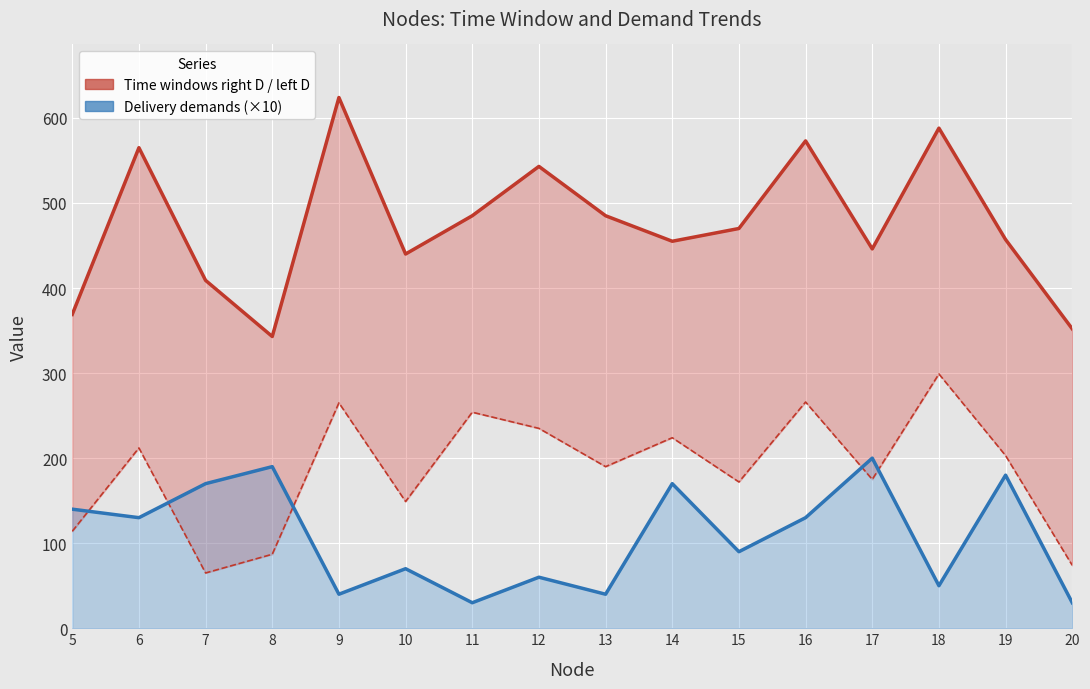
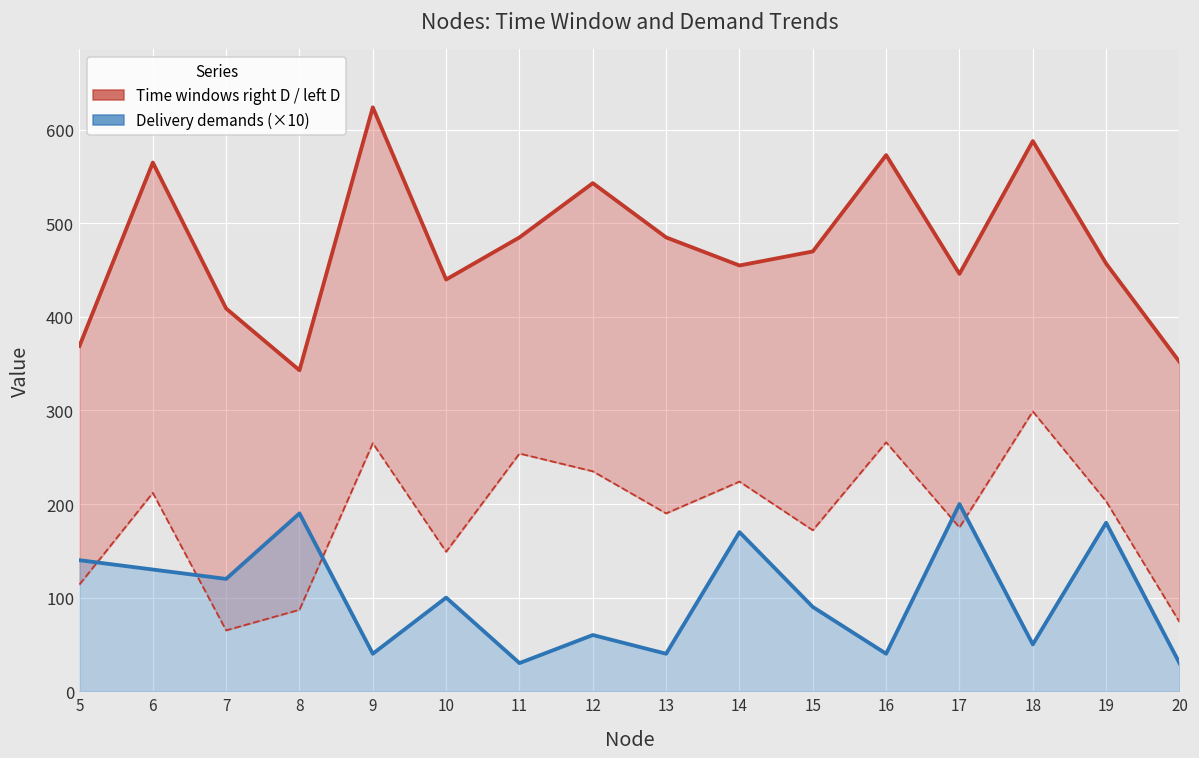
Delivery demands (×10), 7: 170 -> 120
Delivery demands (×10), 10: 70 -> 100
Delivery demands (×10), 16: 130 -> 40
